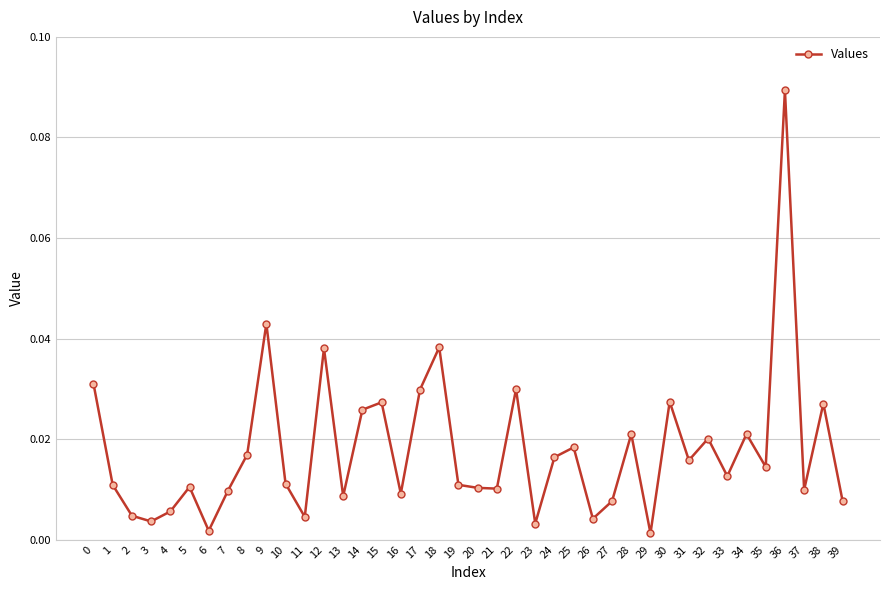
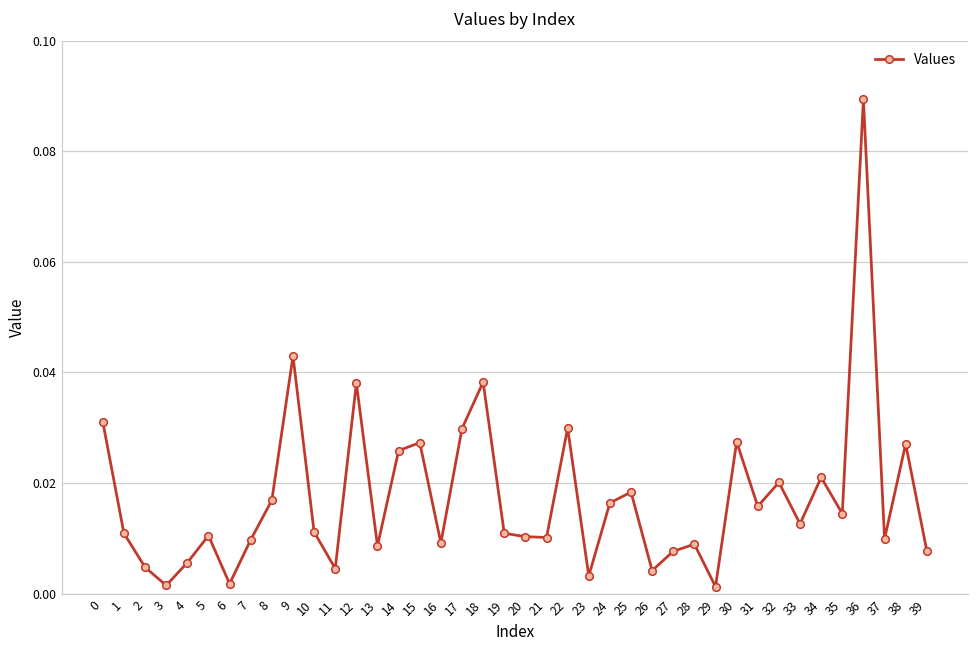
3: 0.004 -> 0.001
28: 0.021 -> 0.009
